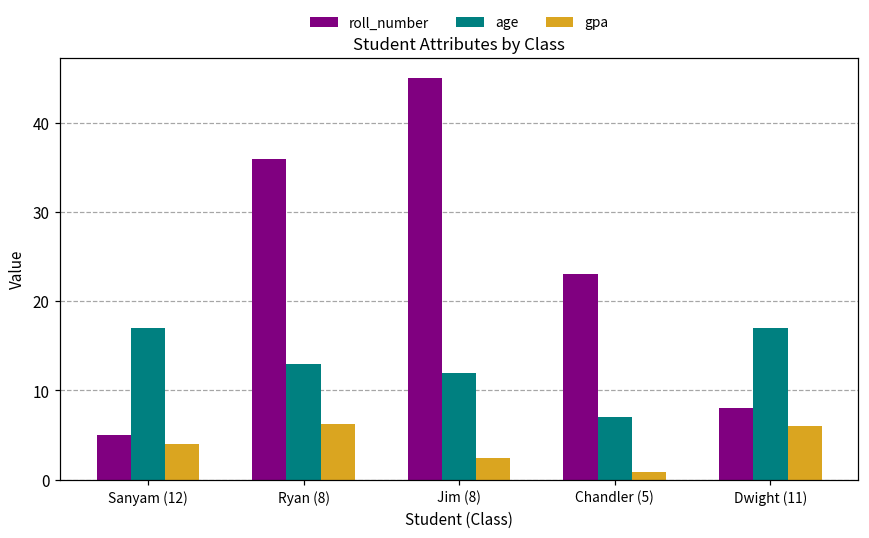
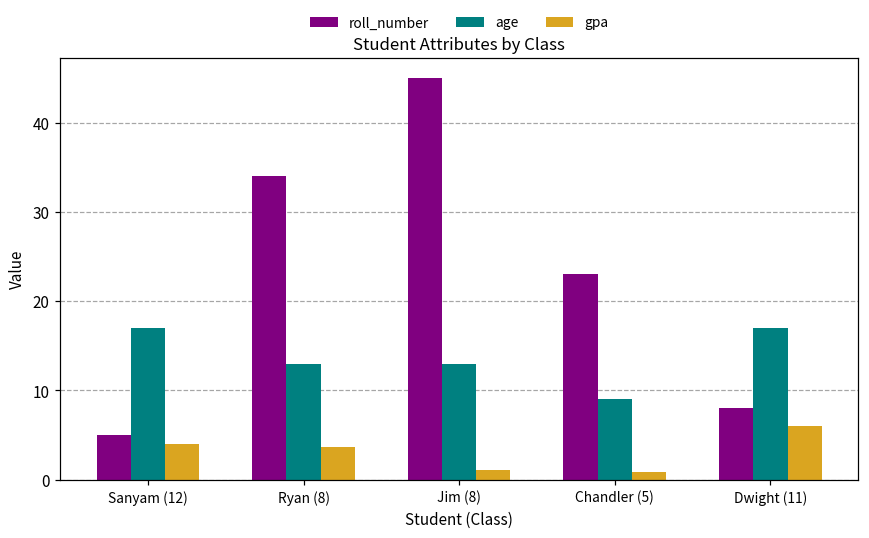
roll_number, Ryan (8): 36 -> 34
gpa, Ryan (8): 6 -> 4
age, Jim (8): 12 -> 13
gpa, Jim (8): 2 -> 1
age, Chandler (5): 7 -> 9
